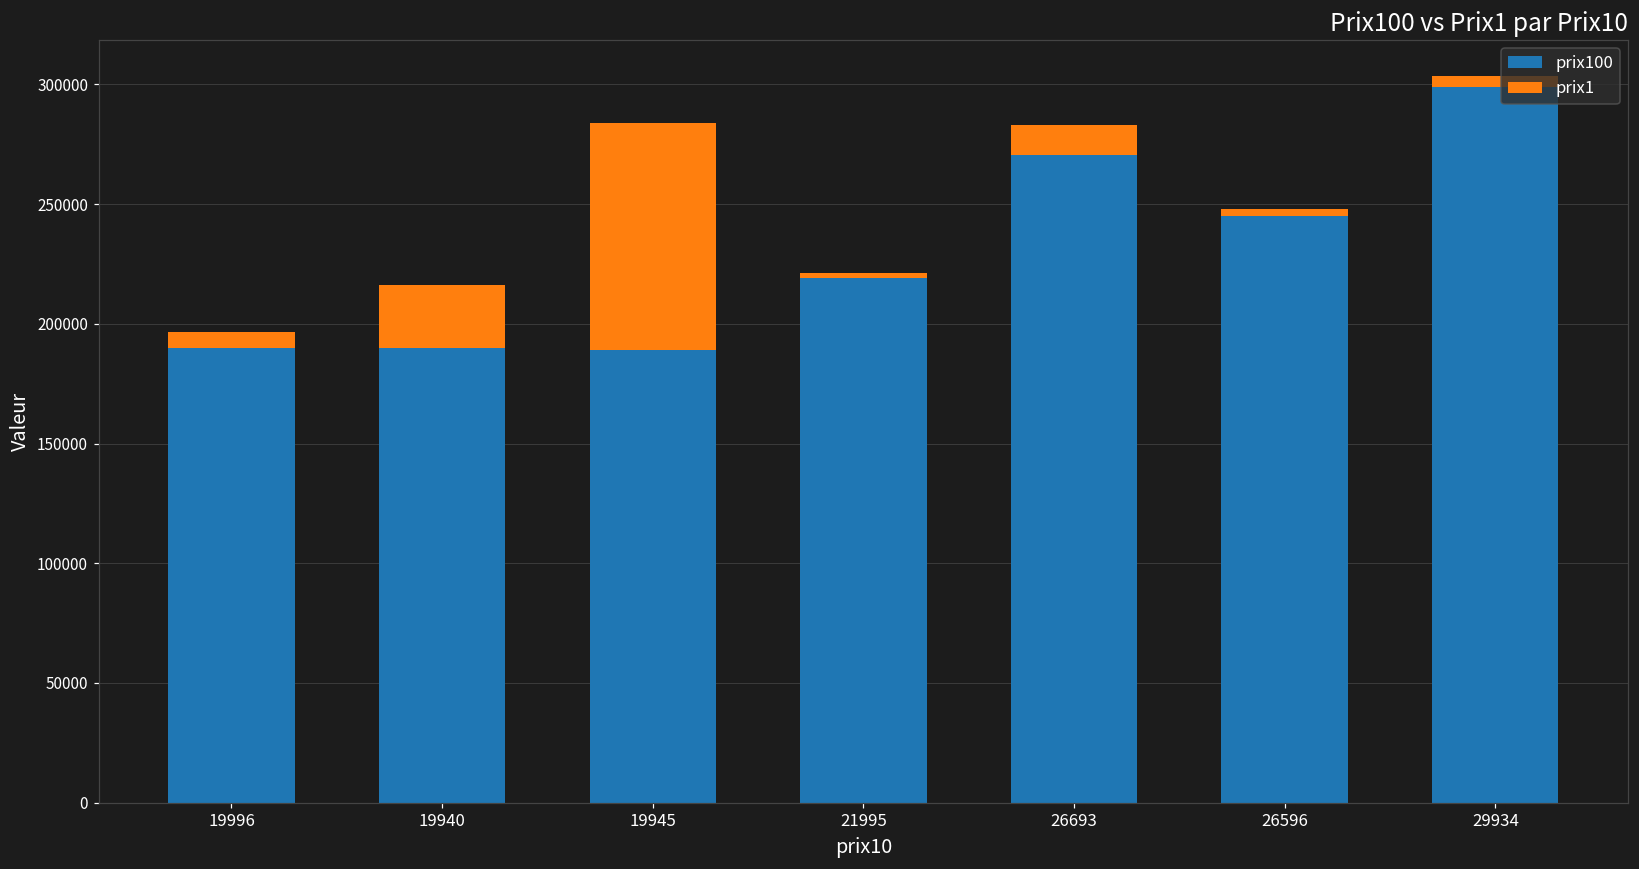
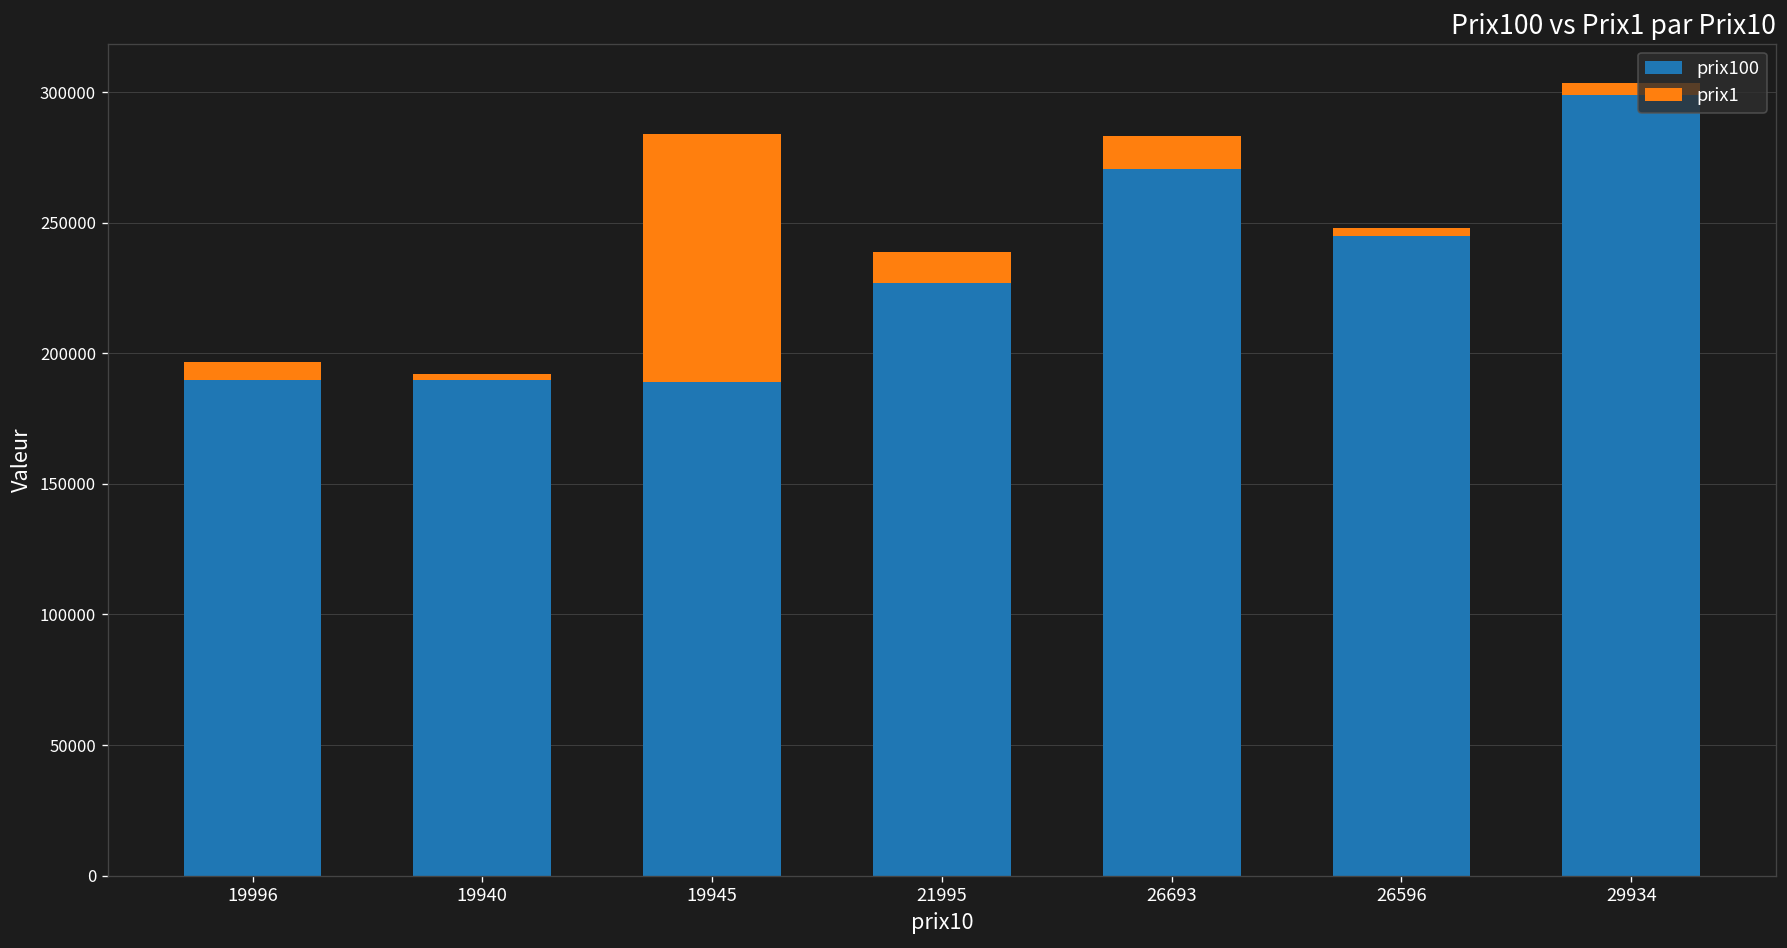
prix1, 19940: 26000 -> 2000
prix100, 21995: 219000 -> 227000
prix1, 21995: 2000 -> 12000
